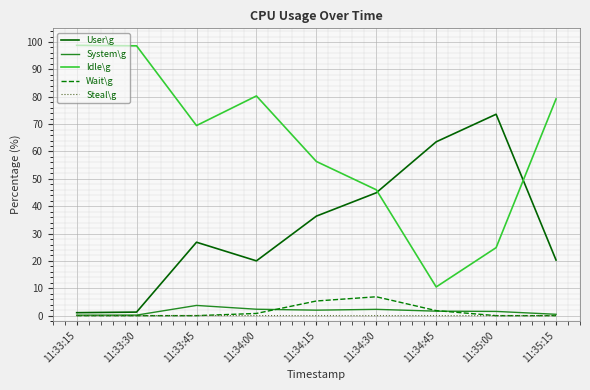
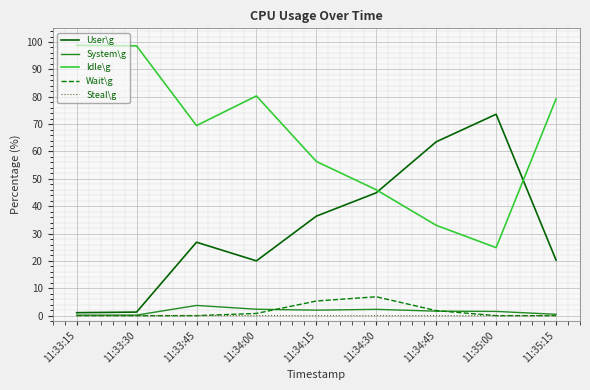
Idle\g, 11:34:45: 10 -> 33
